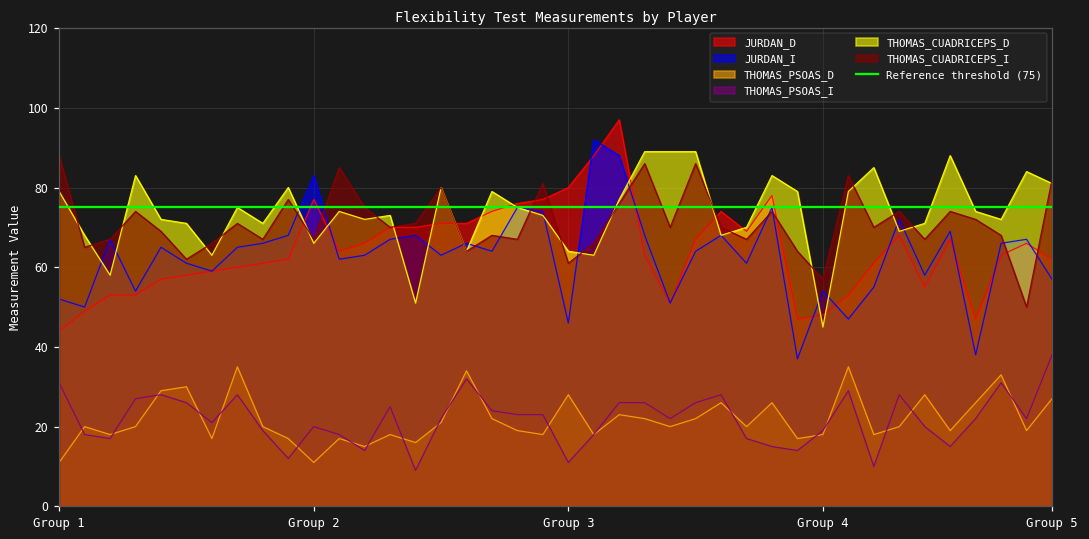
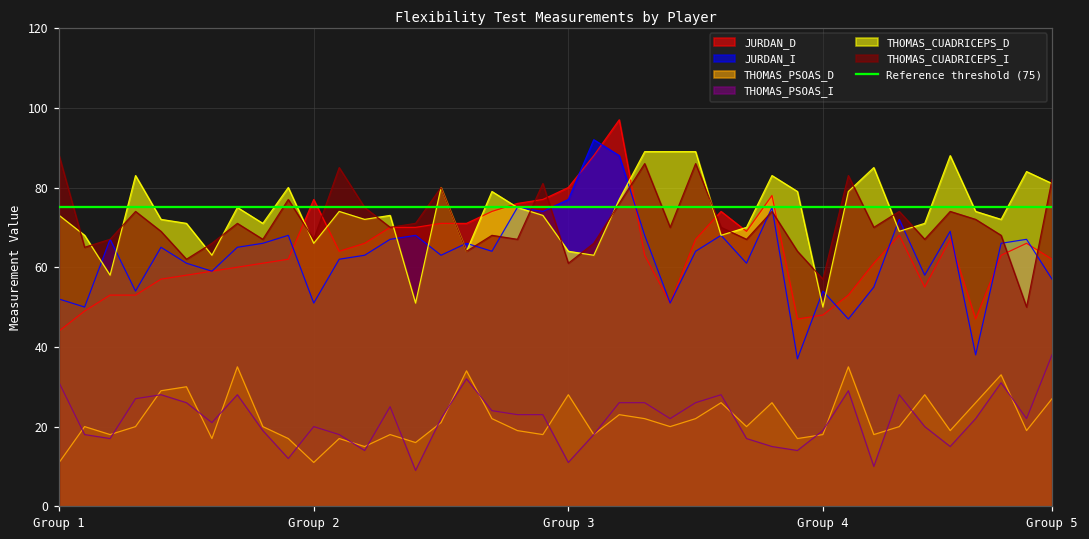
THOMAS_CUADRICEPS_D, Group 1: 79 -> 73
JURDAN_I, Group 2: 83 -> 51
JURDAN_I, Group 3: 46 -> 77
THOMAS_CUADRICEPS_D, Group 4: 45 -> 50
